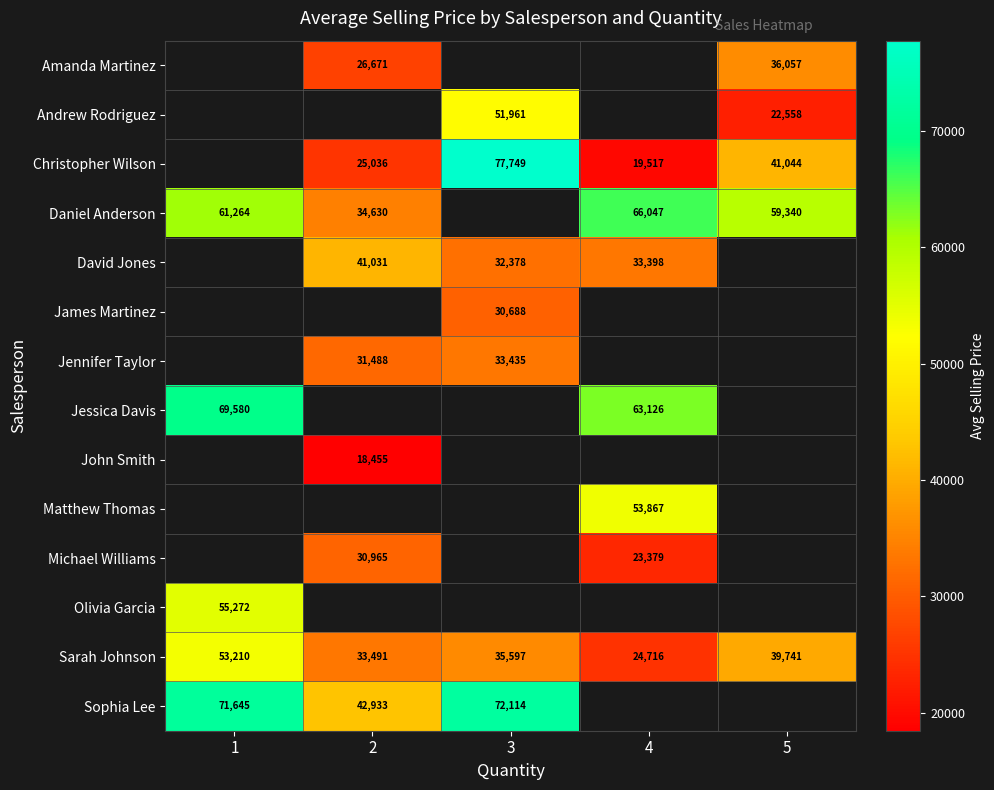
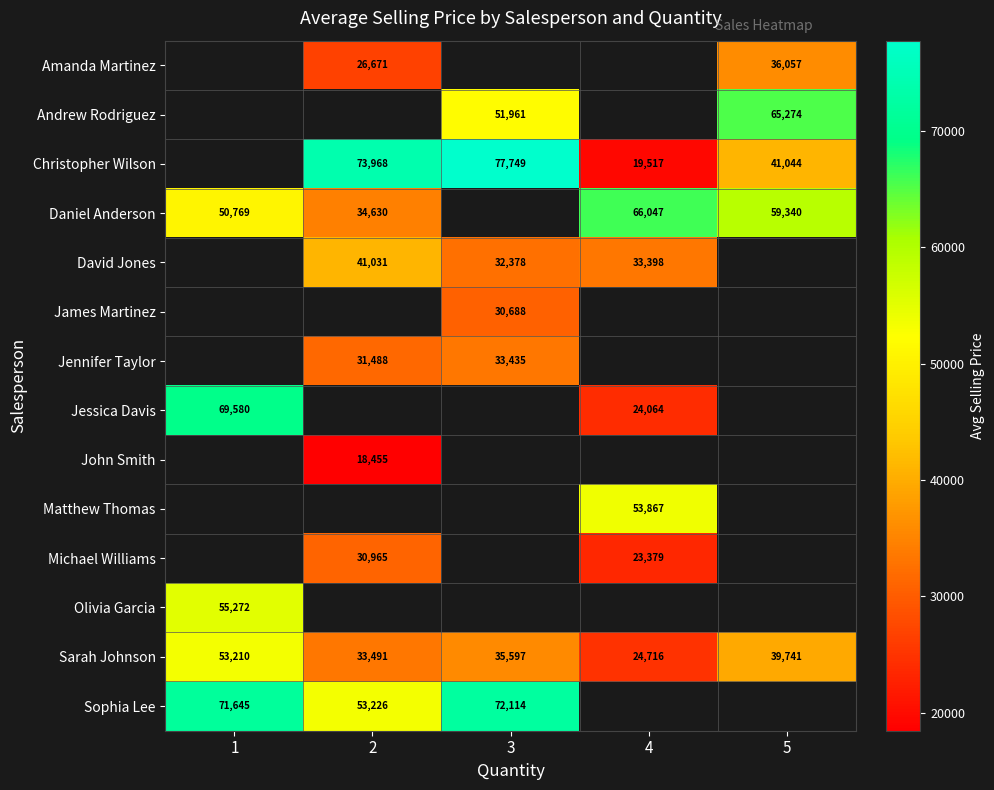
Andrew Rodriguez, 5: 22,558 -> 65,274
Christopher Wilson, 2: 25,036 -> 73,968
Daniel Anderson, 1: 61,264 -> 50,769
Jessica Davis, 4: 63,126 -> 24,064
Sophia Lee, 2: 42,933 -> 53,226
